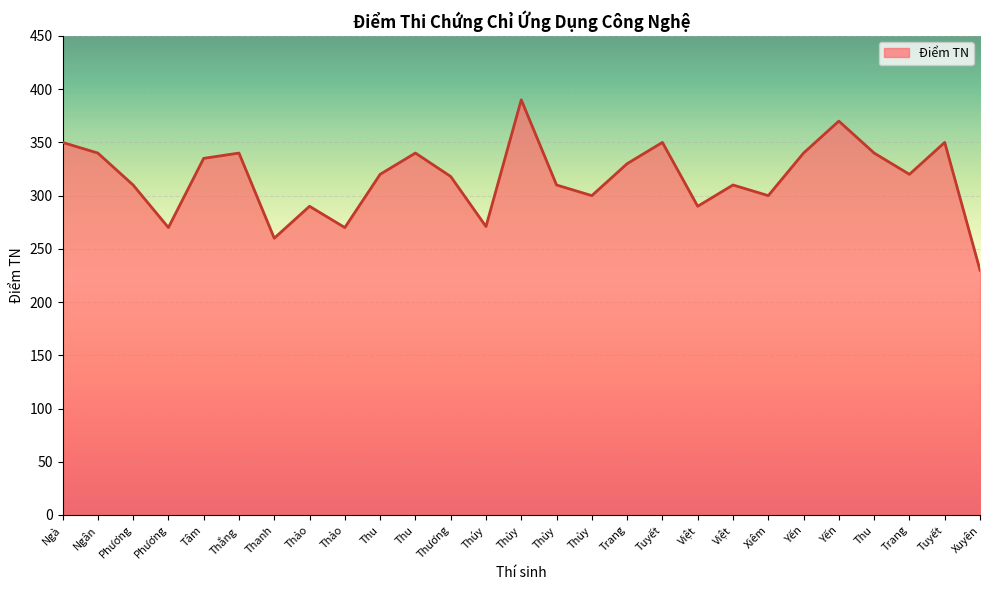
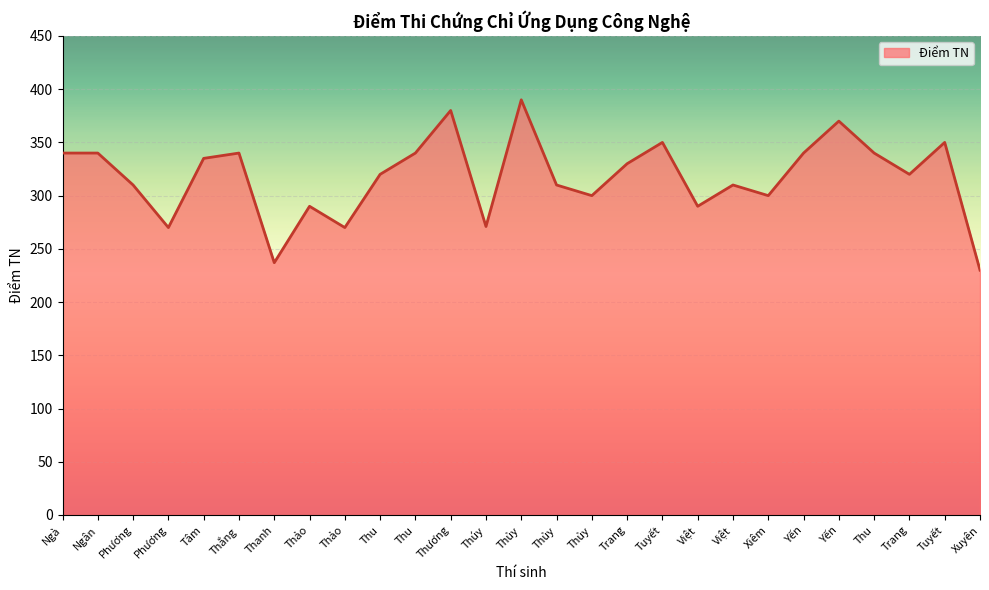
Ngà: 350 -> 340
Thanh: 260 -> 237
Thương: 318 -> 380
